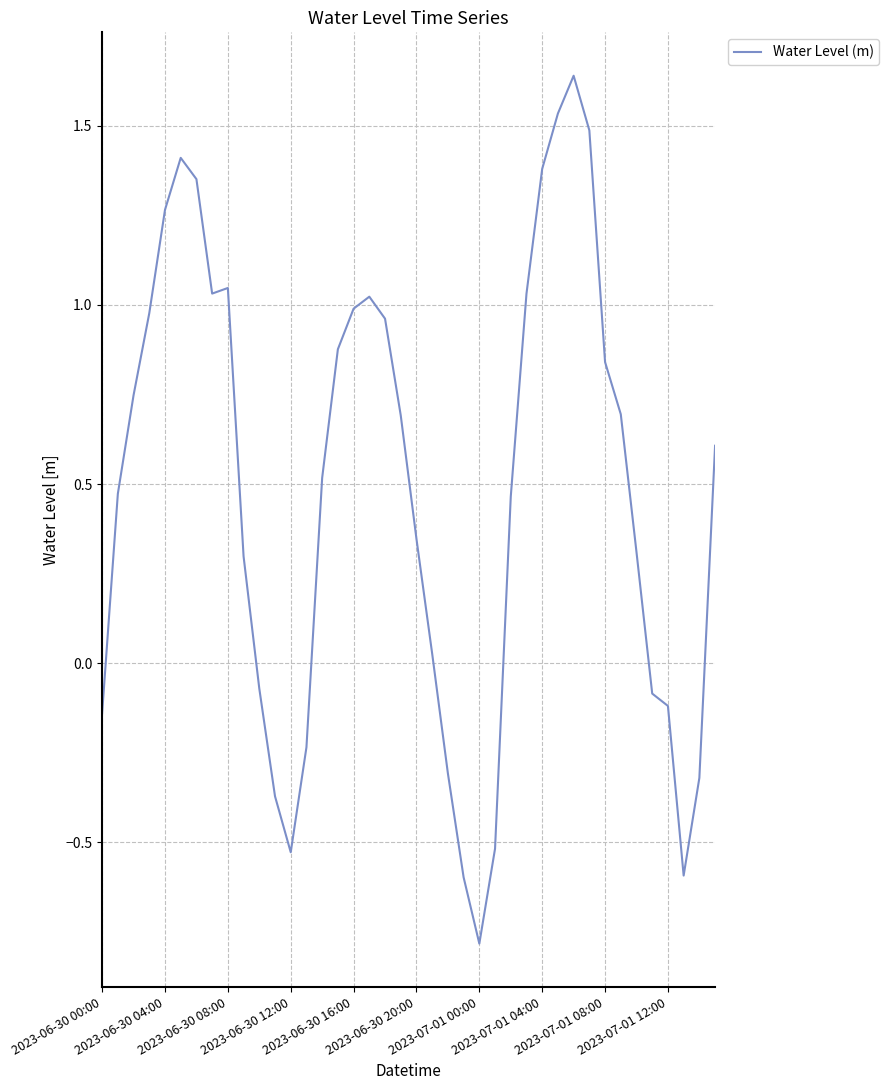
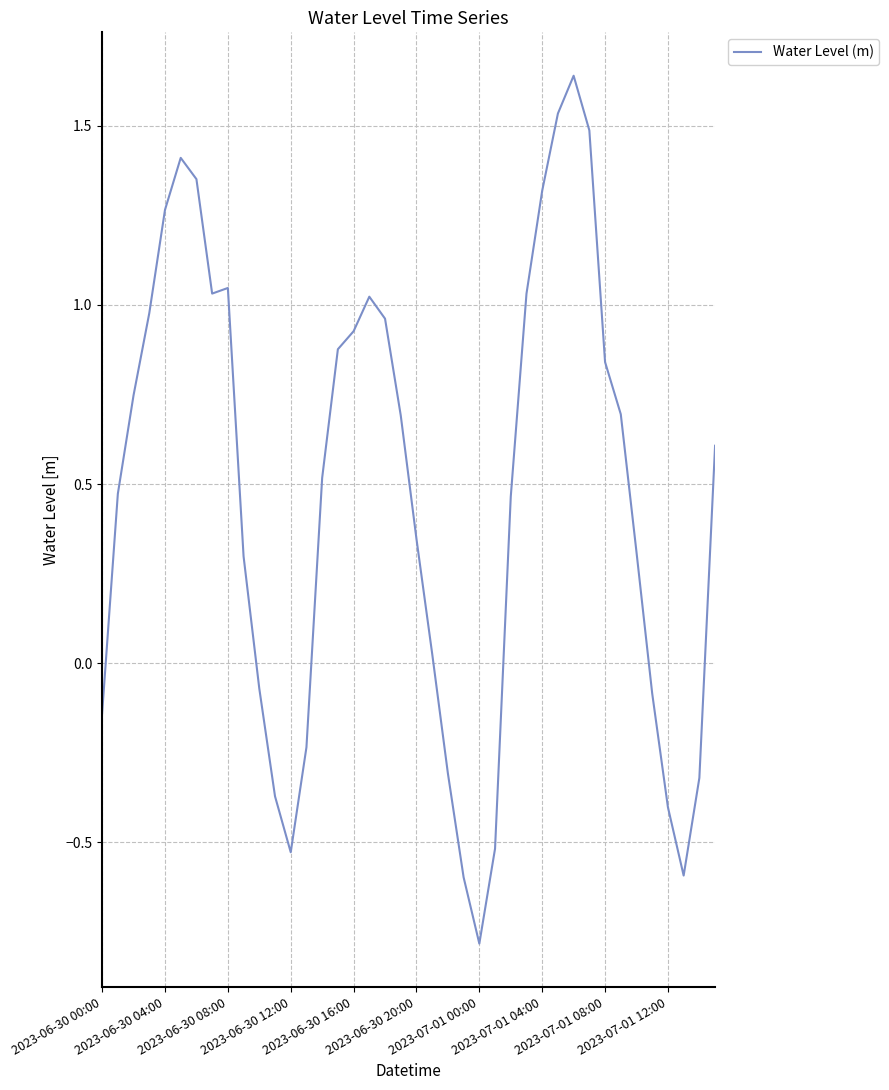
2023-06-30 16:00: 0.99 -> 0.93
2023-07-01 04:00: 1.38 -> 1.32
2023-07-01 12:00: -0.12 -> -0.40
